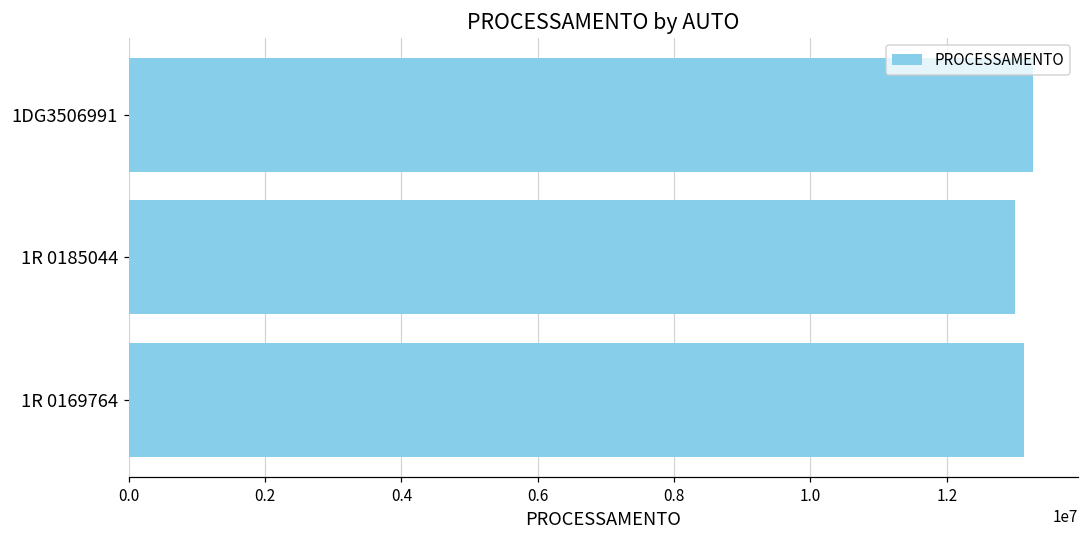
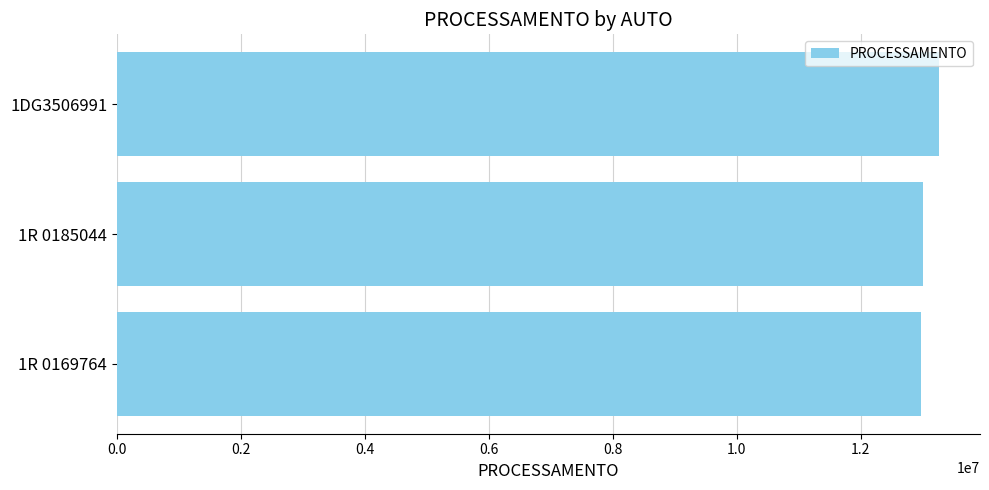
1R 0169764: 13100000 -> 13000000
